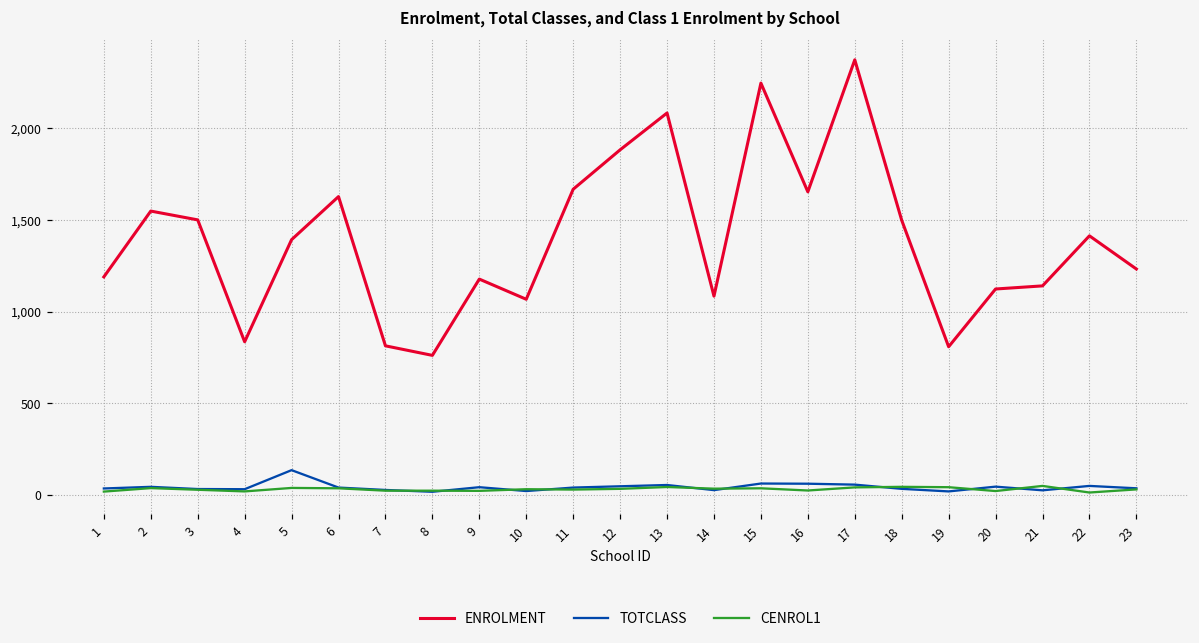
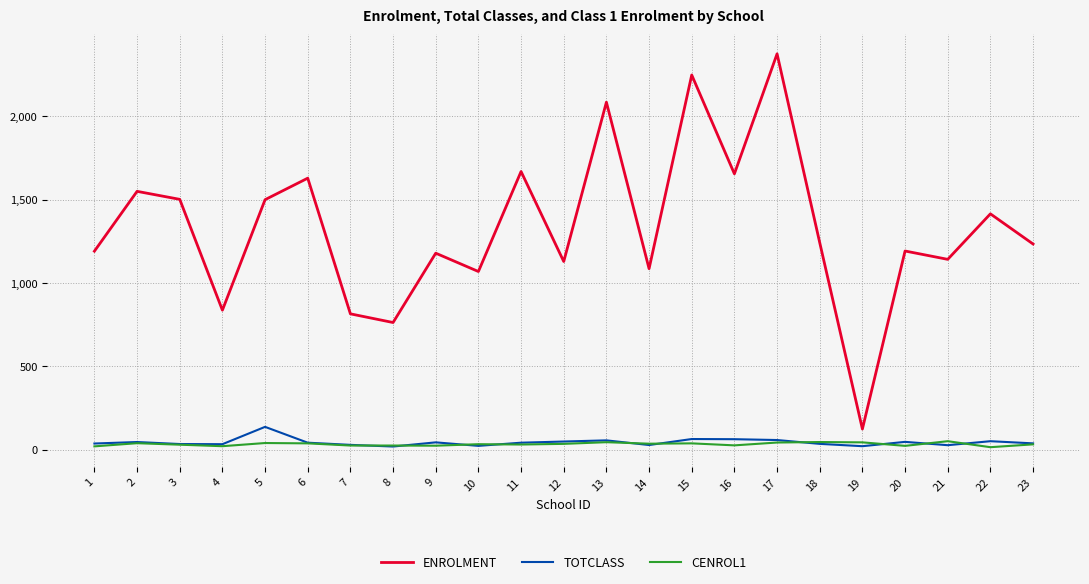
ENROLMENT, 5: 1,390 -> 1,500
ENROLMENT, 12: 1,880 -> 1,130
ENROLMENT, 18: 1,500 -> 1,240
ENROLMENT, 19: 810 -> 120
ENROLMENT, 20: 1,120 -> 1,190
